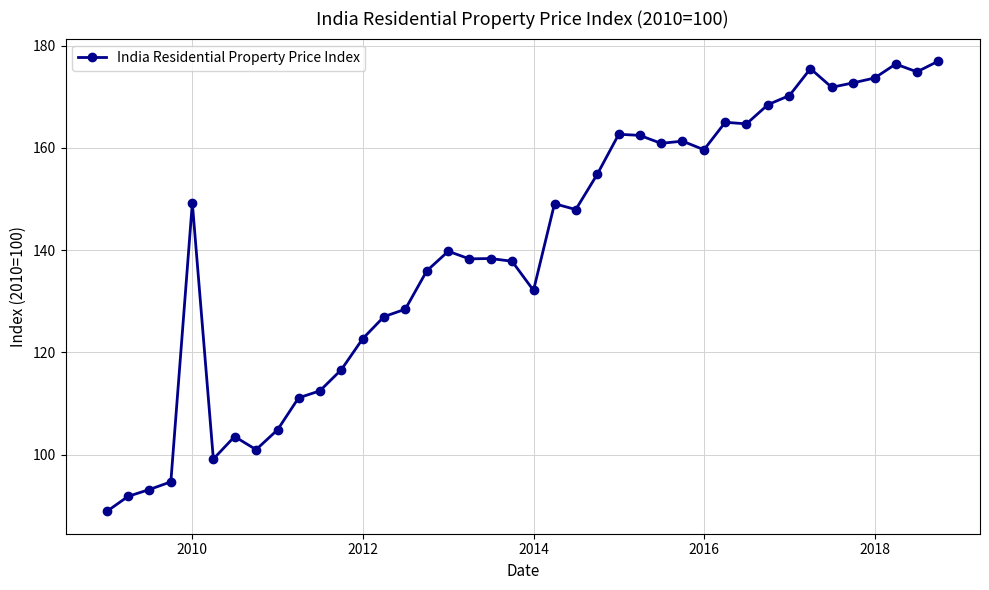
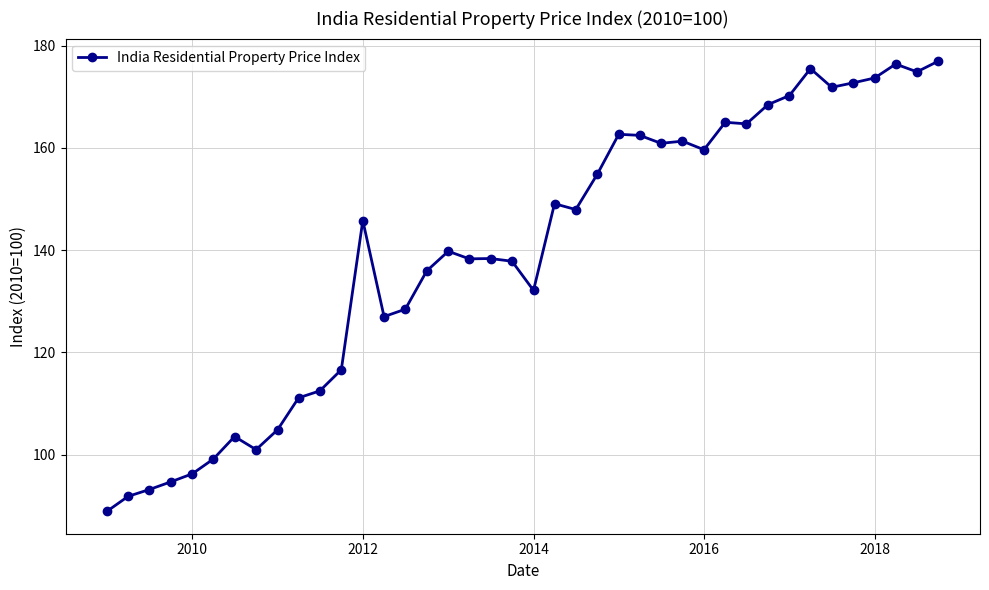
2010: 149 -> 96
2012: 123 -> 146
